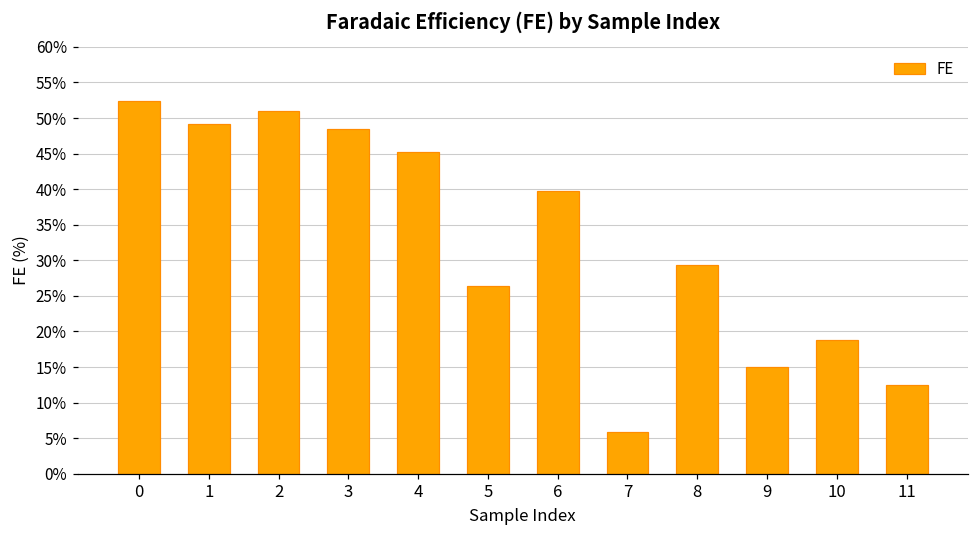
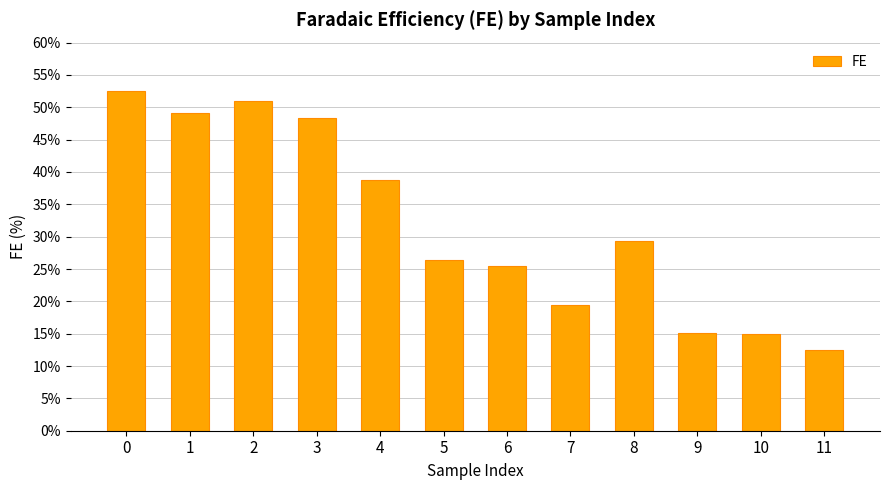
4: 45% -> 39%
6: 40% -> 25%
7: 6% -> 19%
10: 19% -> 15%
